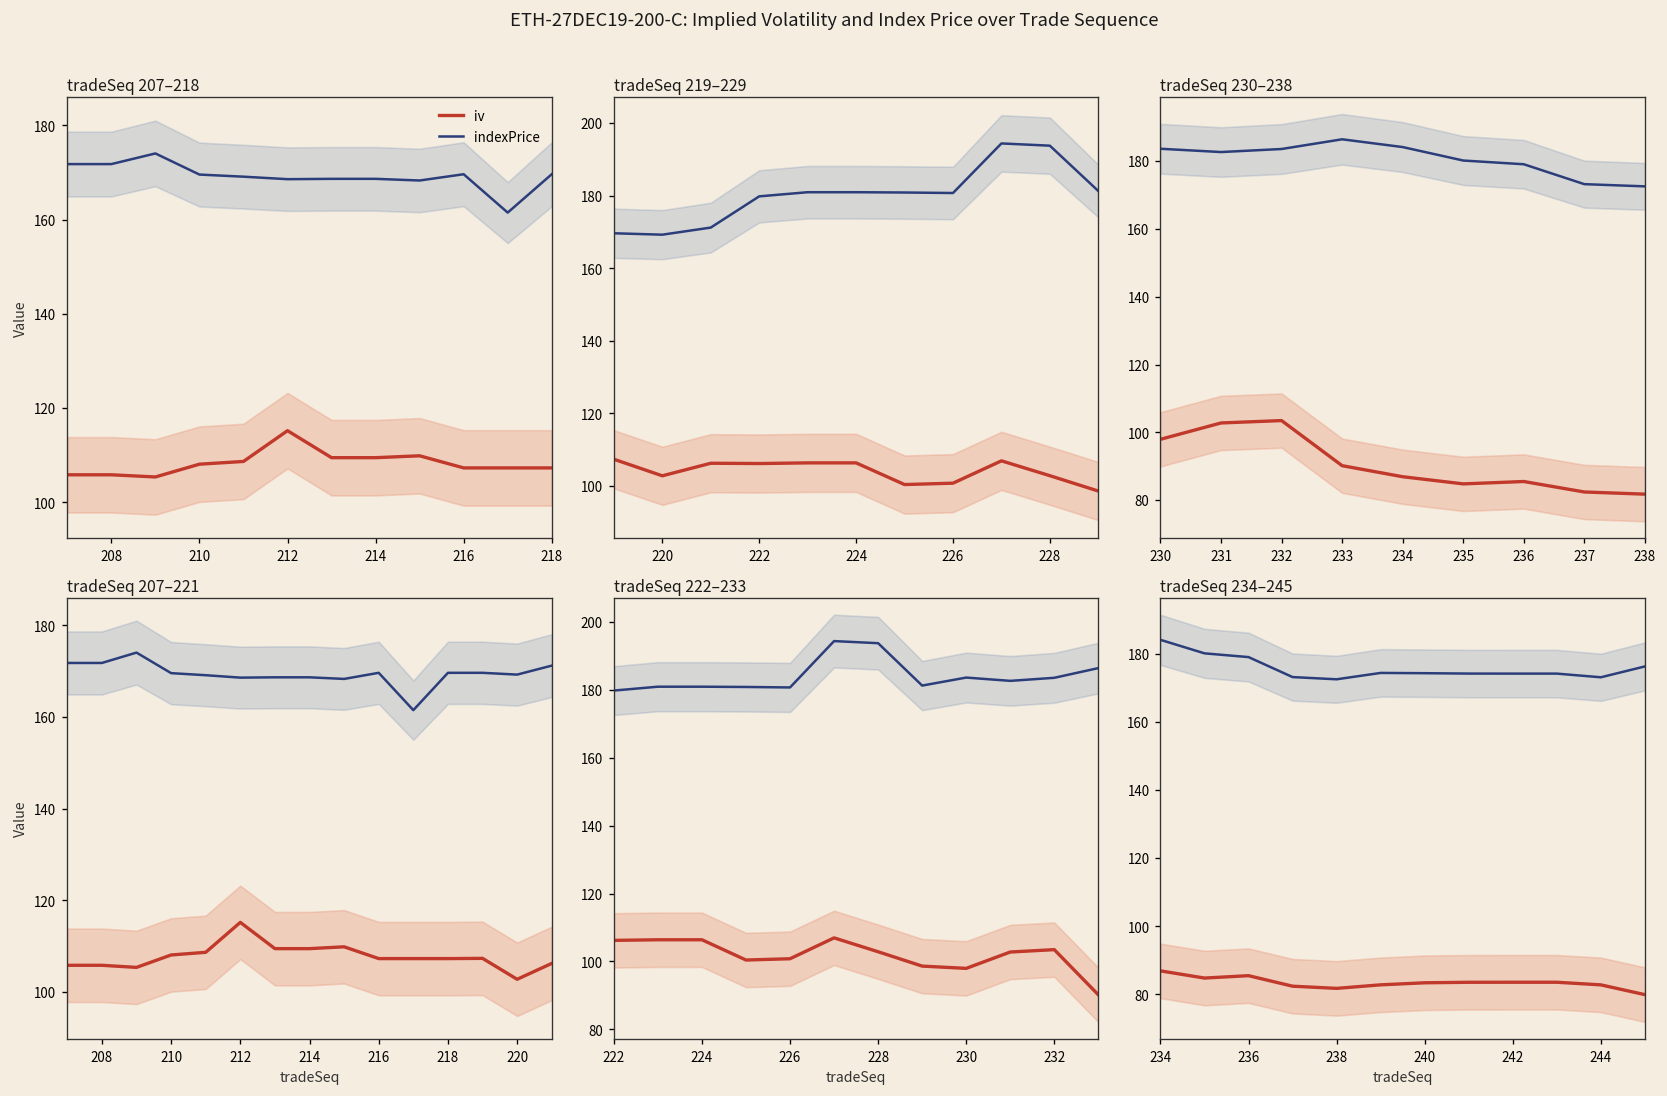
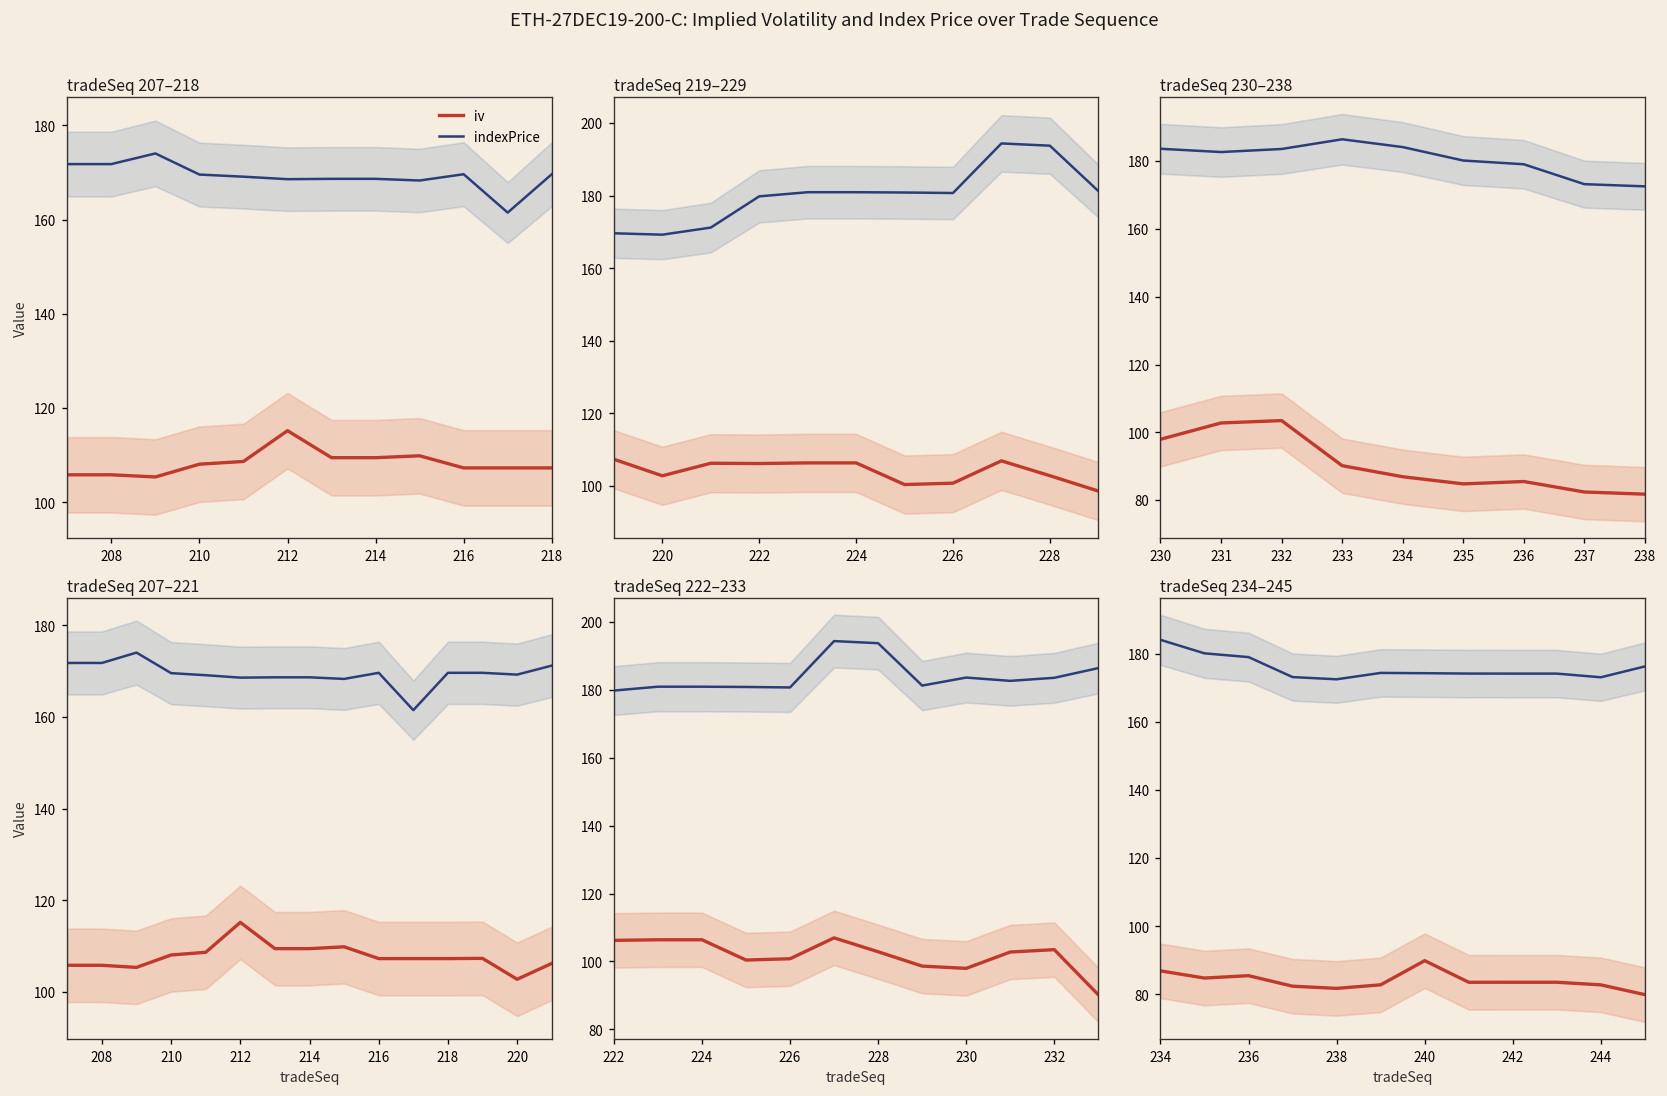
tradeSeq 234–245, iv, 240: 83 -> 90
